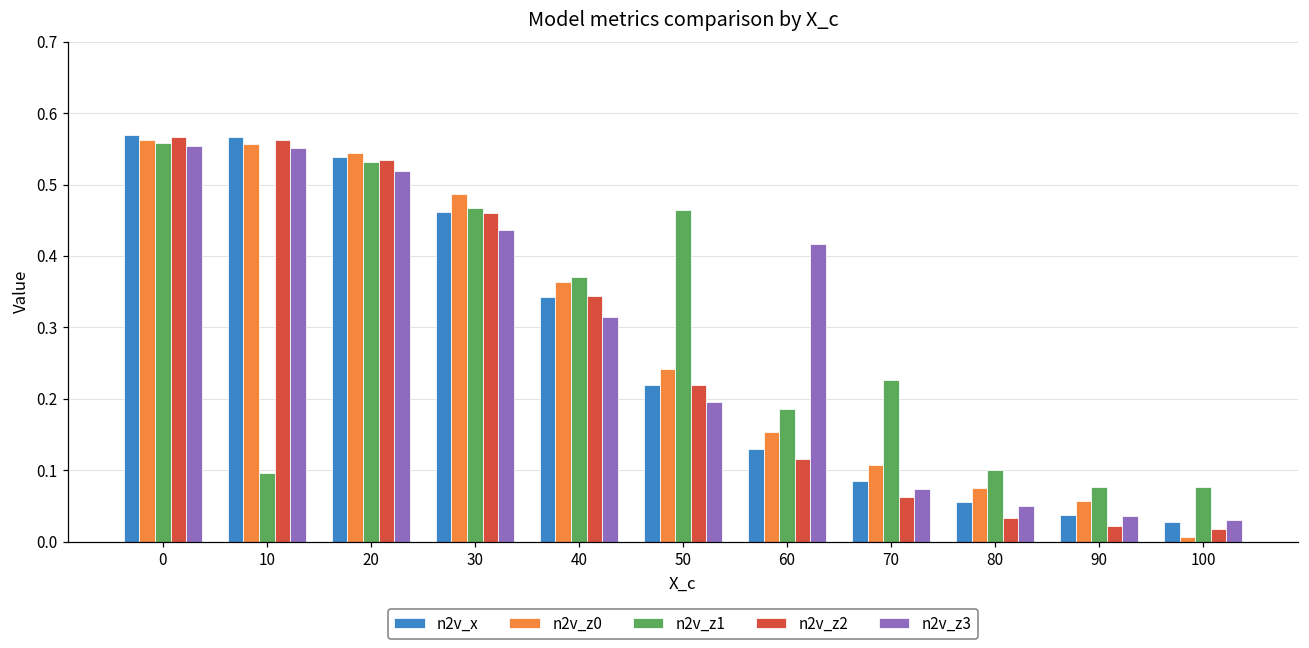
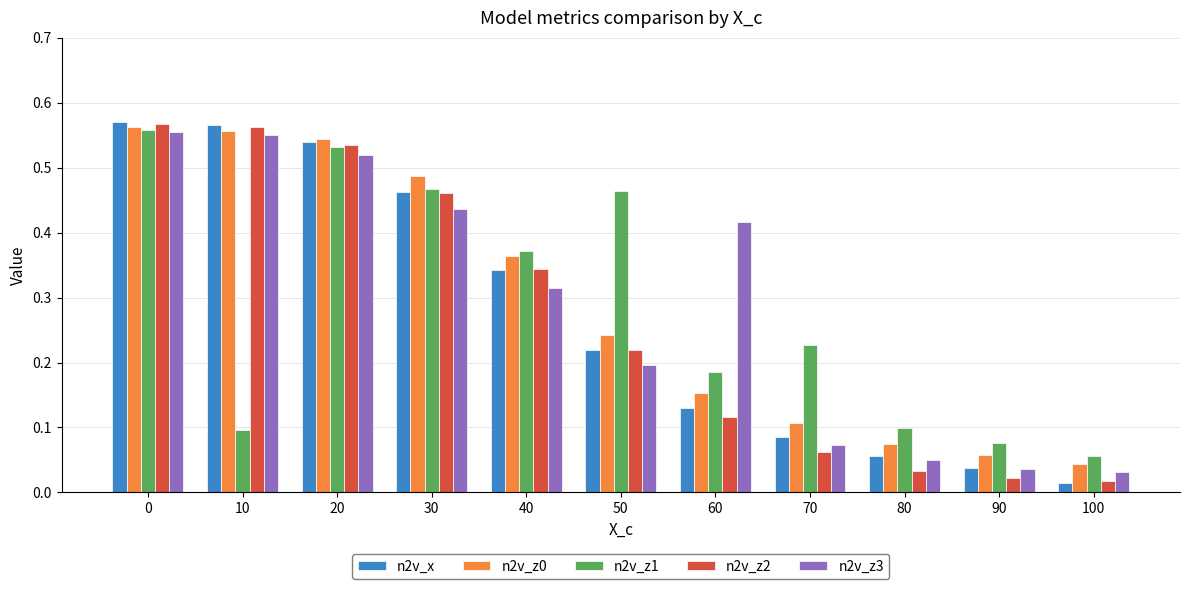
n2v_x, 100: 0.03 -> 0.02
n2v_z0, 100: 0.01 -> 0.04
n2v_z1, 100: 0.08 -> 0.06
